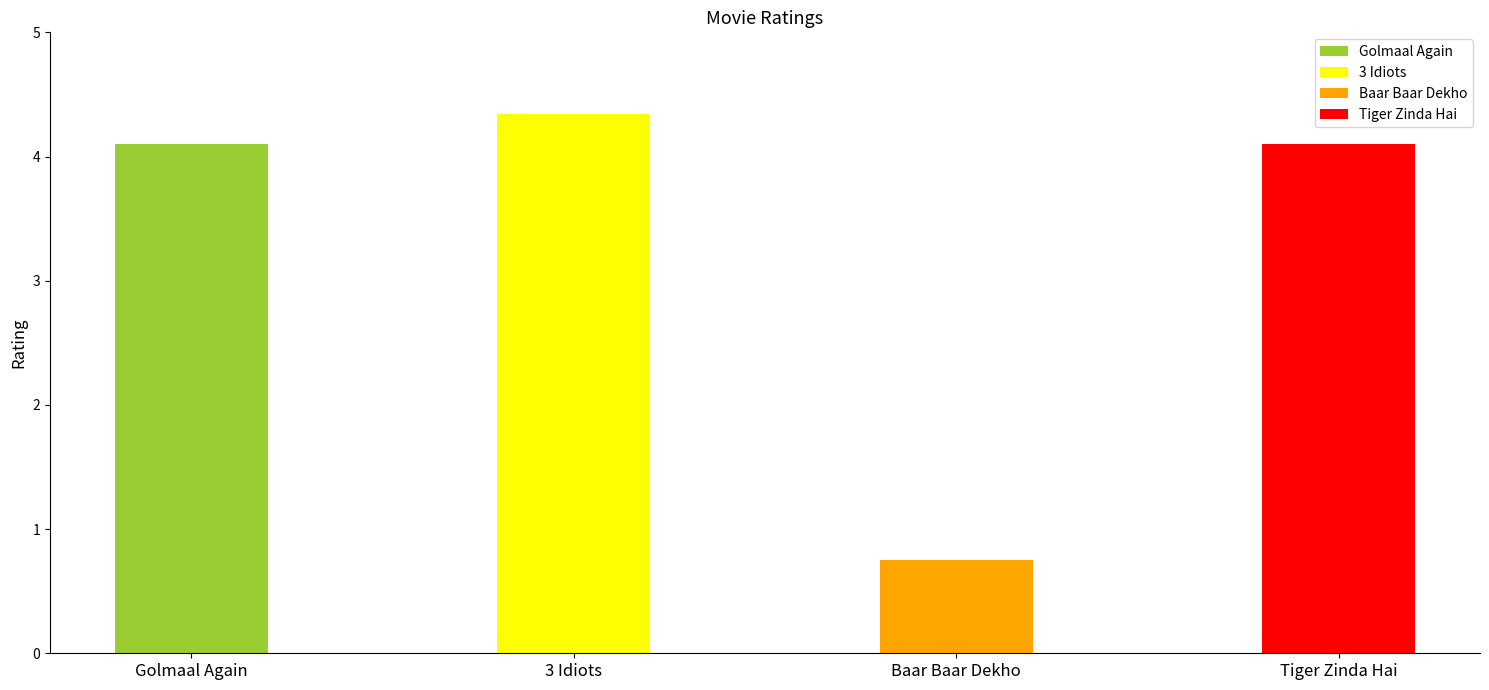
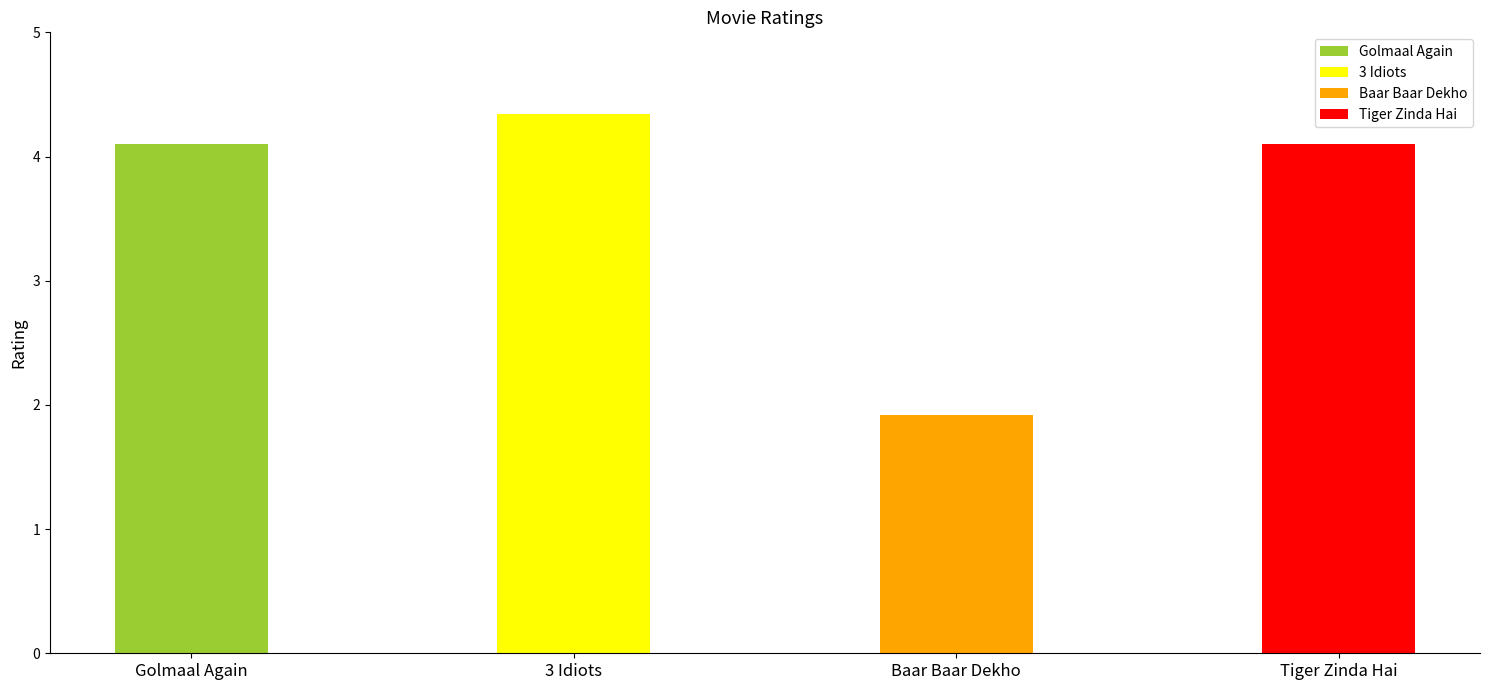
Baar Baar Dekho: 0.75 -> 1.92
